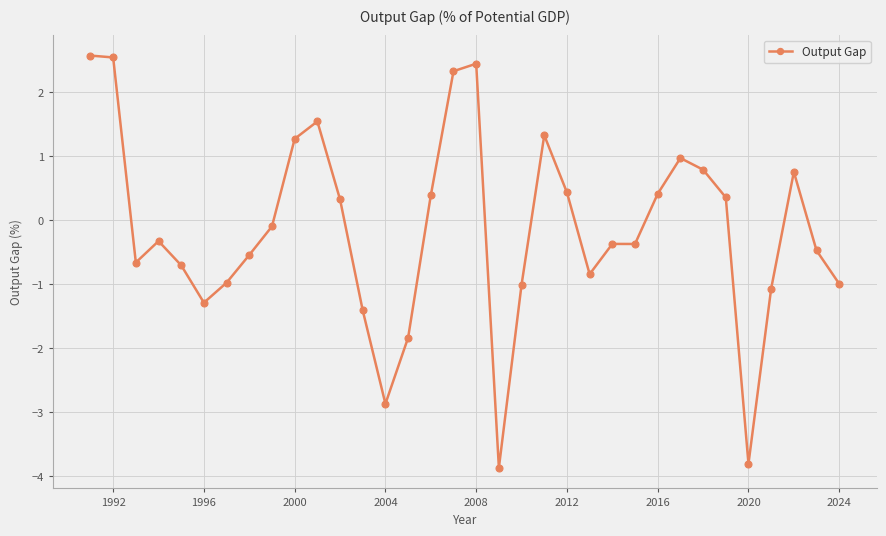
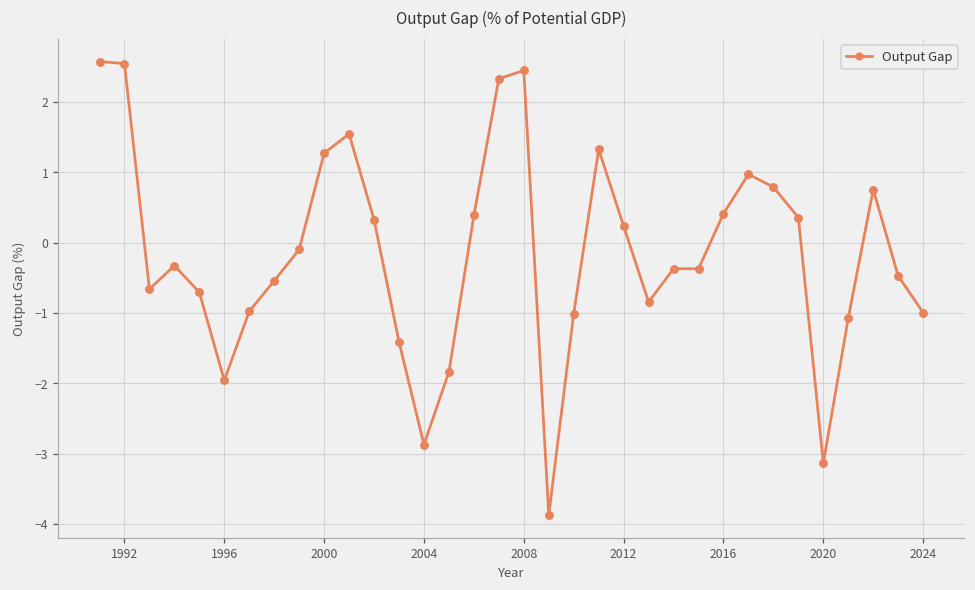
1996: -1.3 -> -2.0
2012: 0.4 -> 0.2
2020: -3.8 -> -3.1
